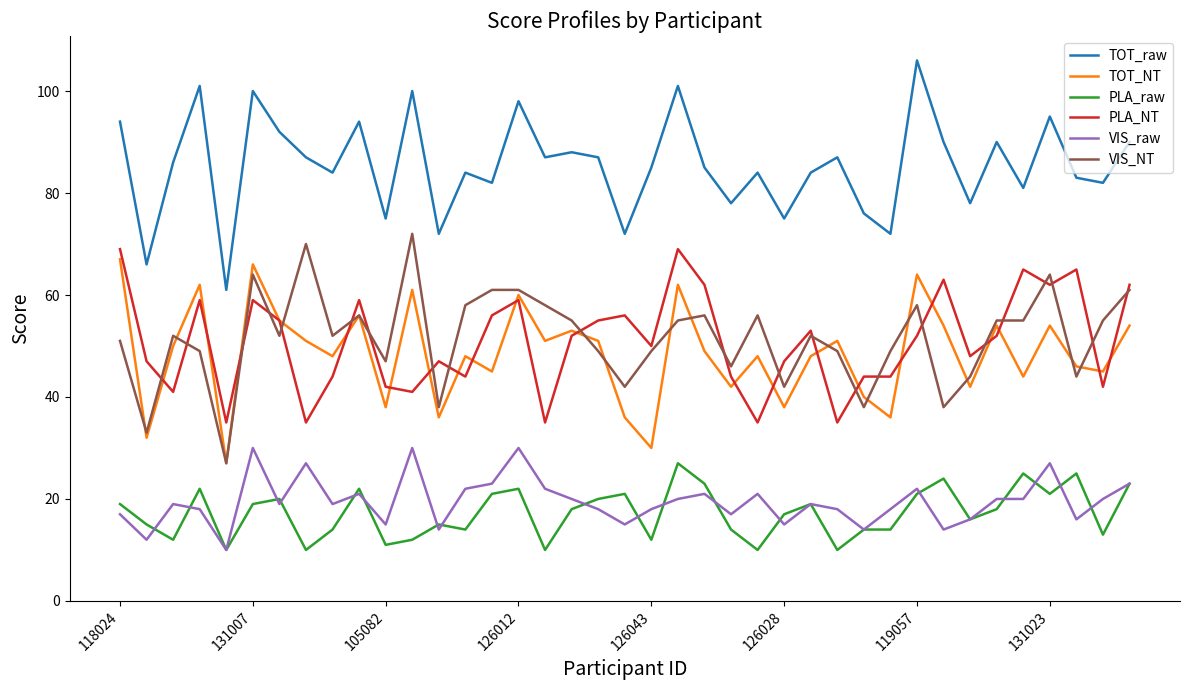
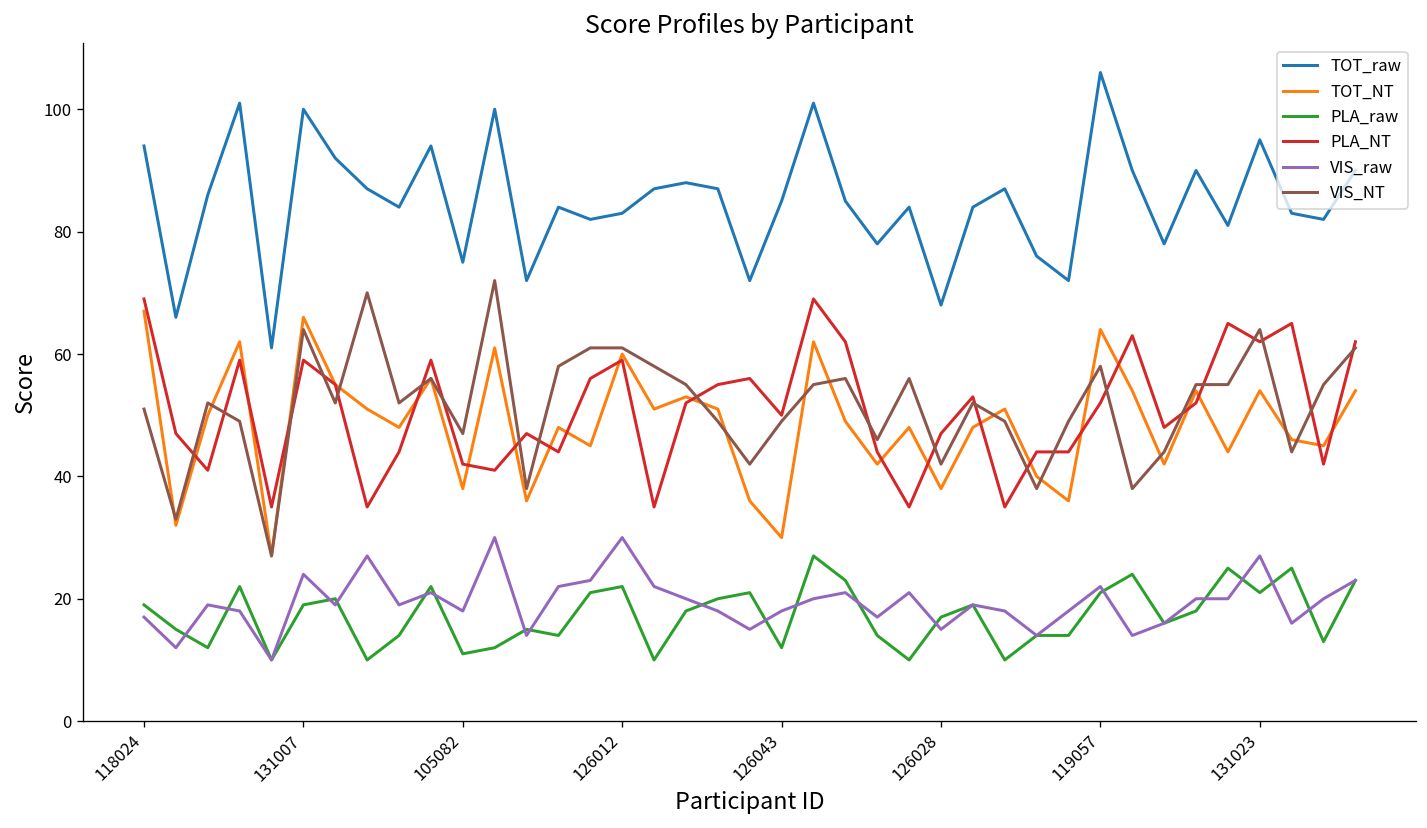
VIS_raw, 131007: 30 -> 24
VIS_raw, 105082: 15 -> 18
TOT_raw, 126012: 98 -> 83
TOT_raw, 126028: 75 -> 68
